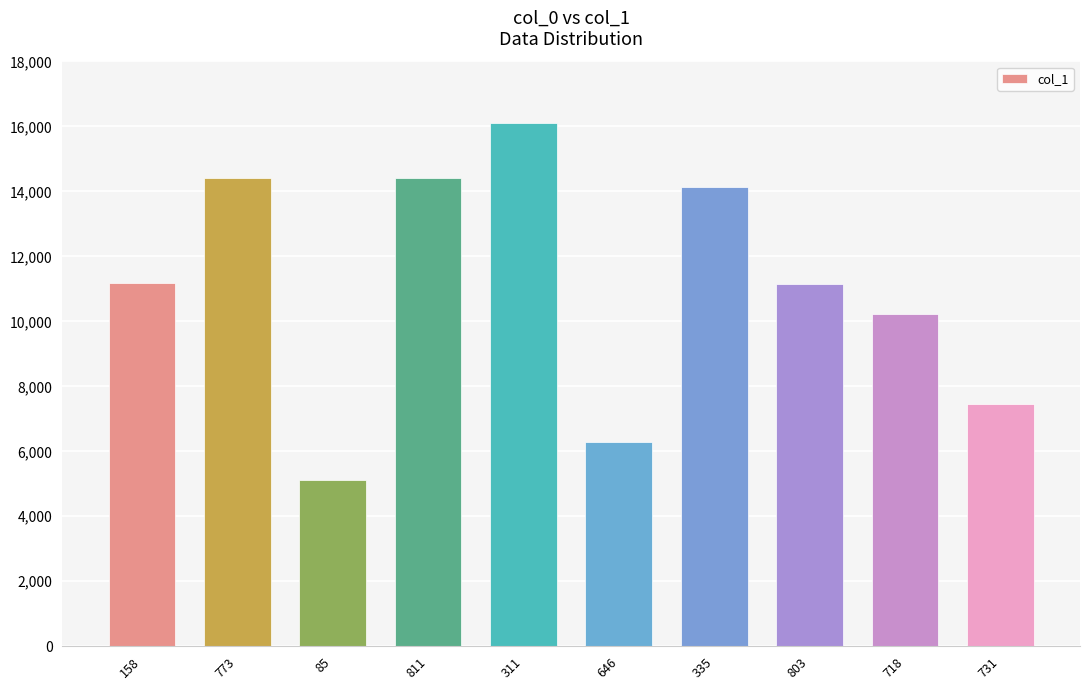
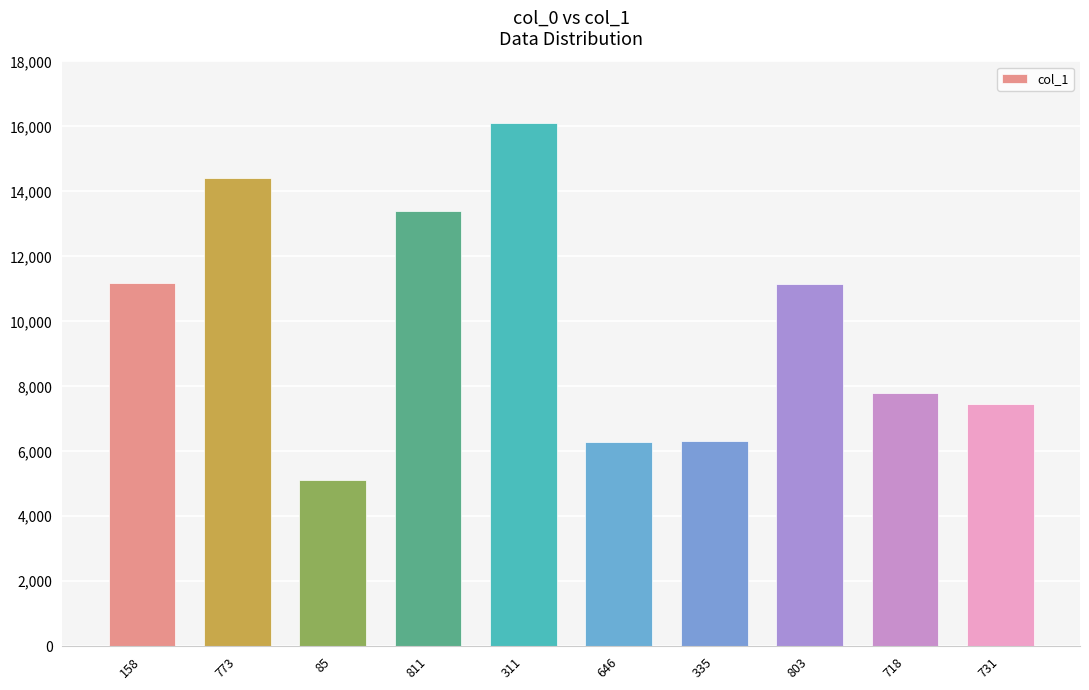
811: 14,400 -> 13,400
335: 14,100 -> 6,300
718: 10,200 -> 7,800
